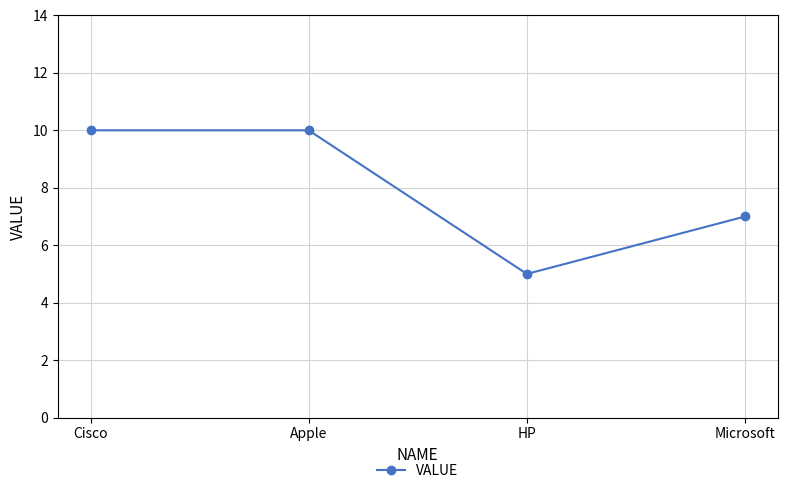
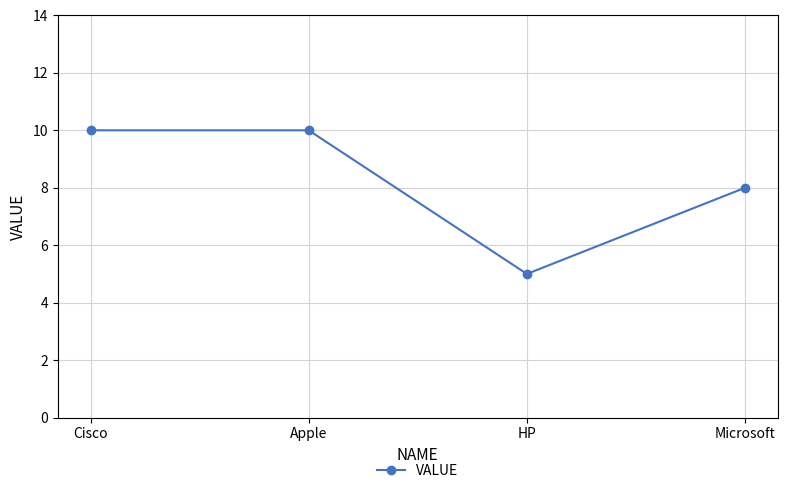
Microsoft: 7 -> 8
